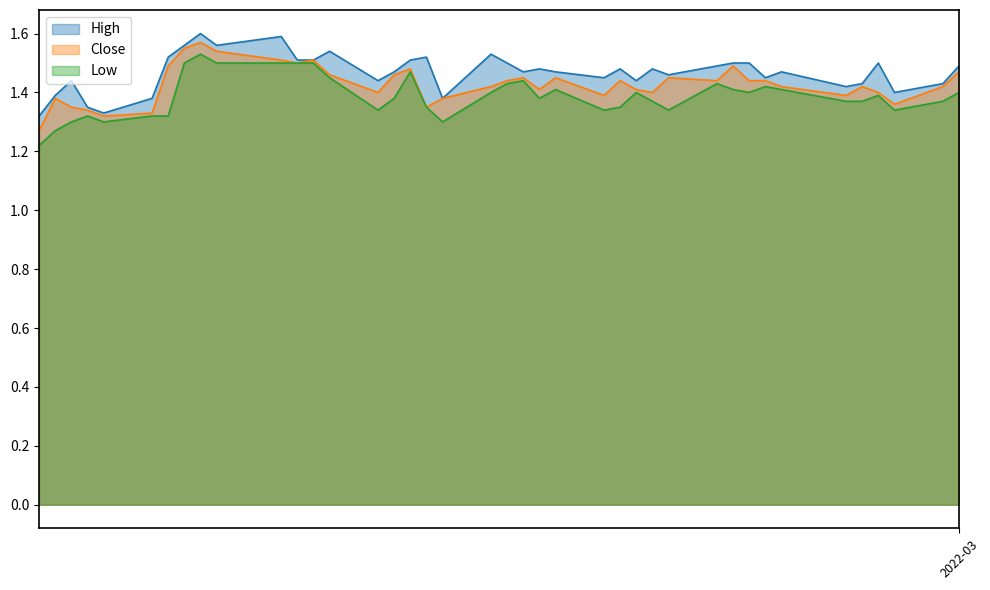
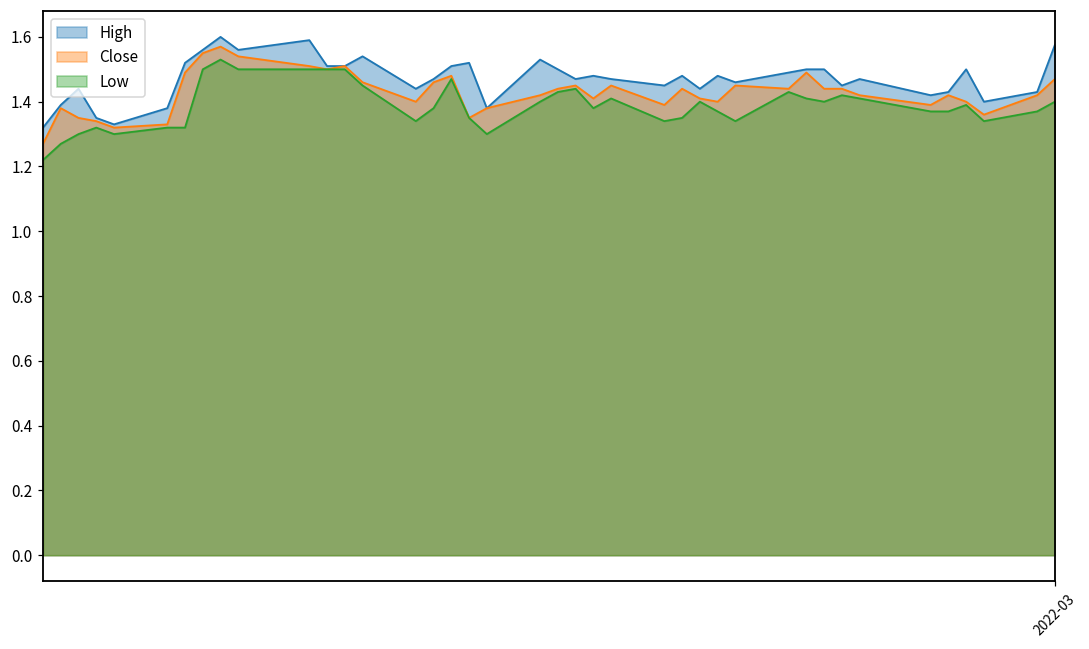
High, 2022-03: 1.49 -> 1.58
